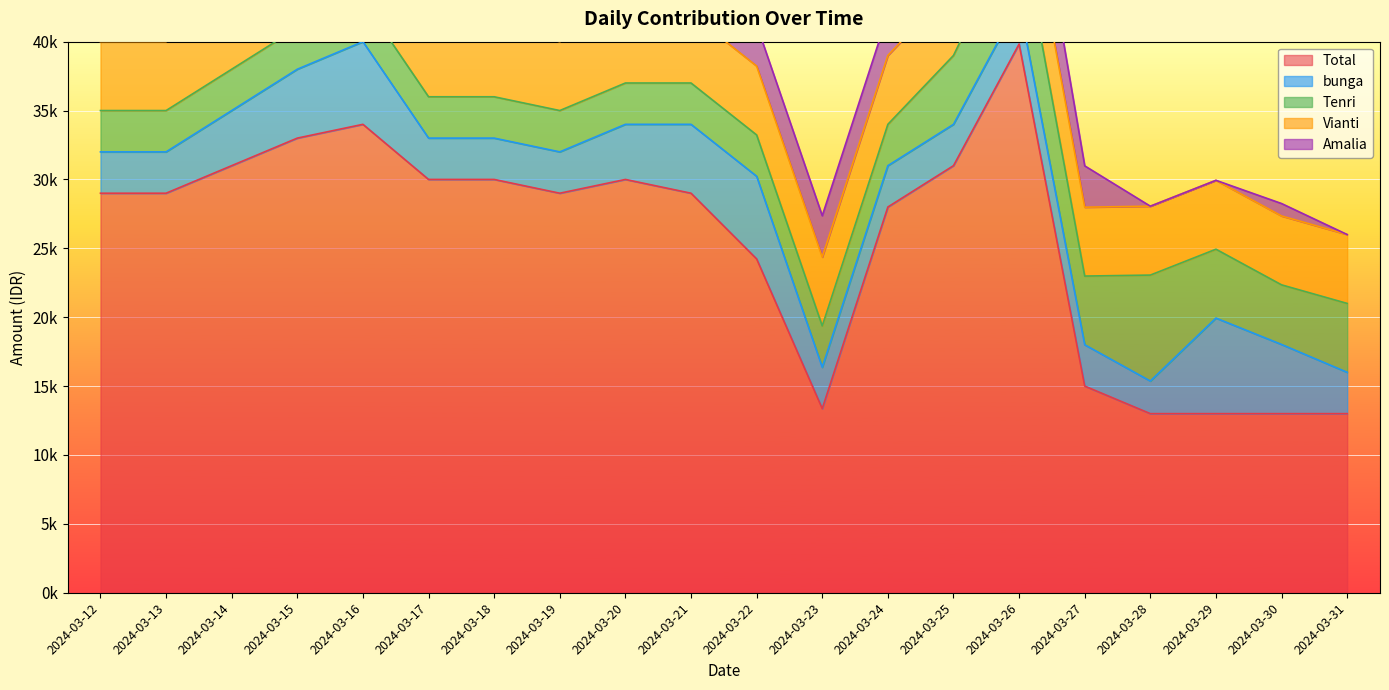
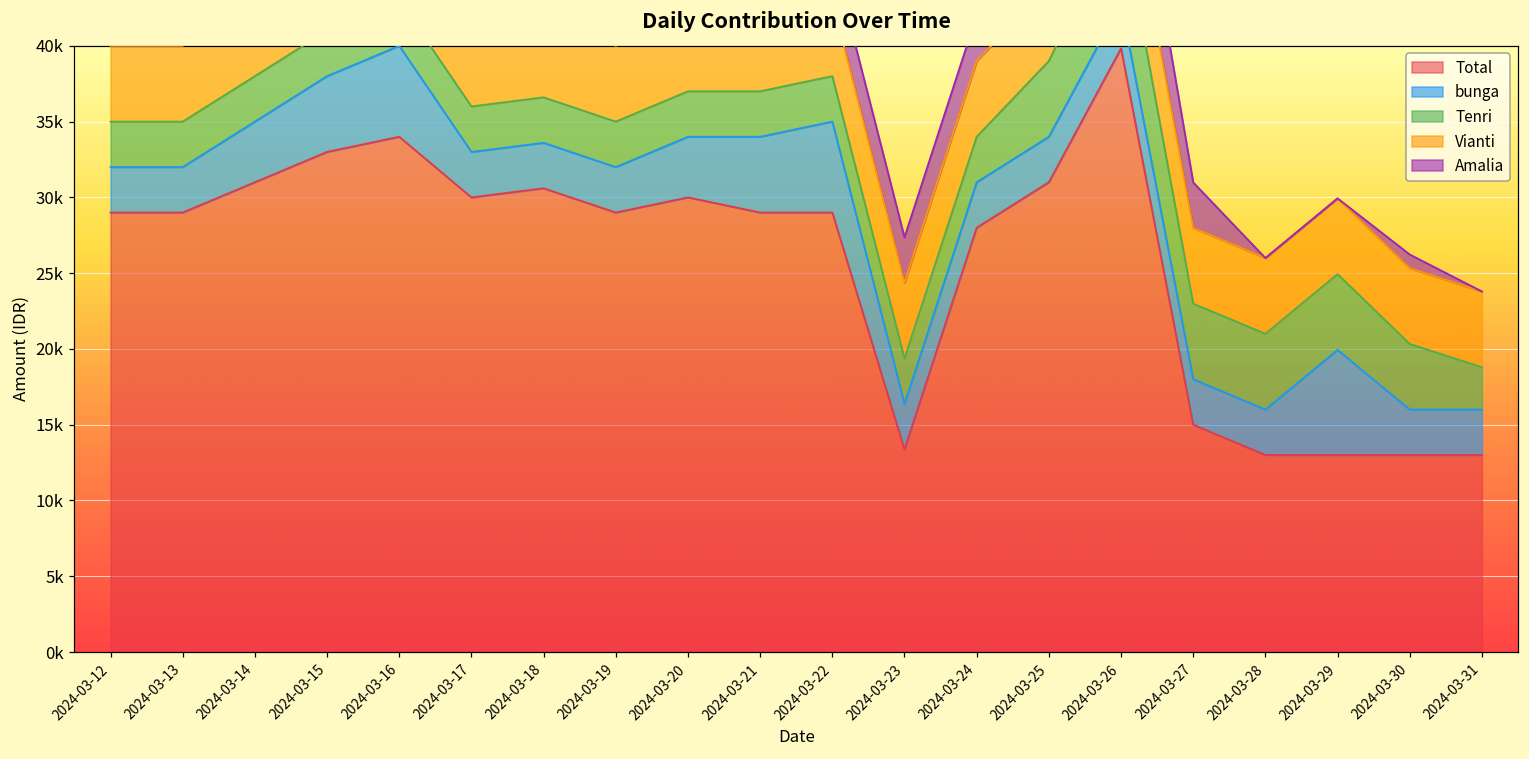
Total, 2024-03-18: 30000 -> 30600
Total, 2024-03-22: 24200 -> 29000
bunga, 2024-03-28: 2400 -> 3000
Tenri, 2024-03-28: 7700 -> 5000
bunga, 2024-03-30: 5000 -> 3000
Tenri, 2024-03-31: 5000 -> 2800
